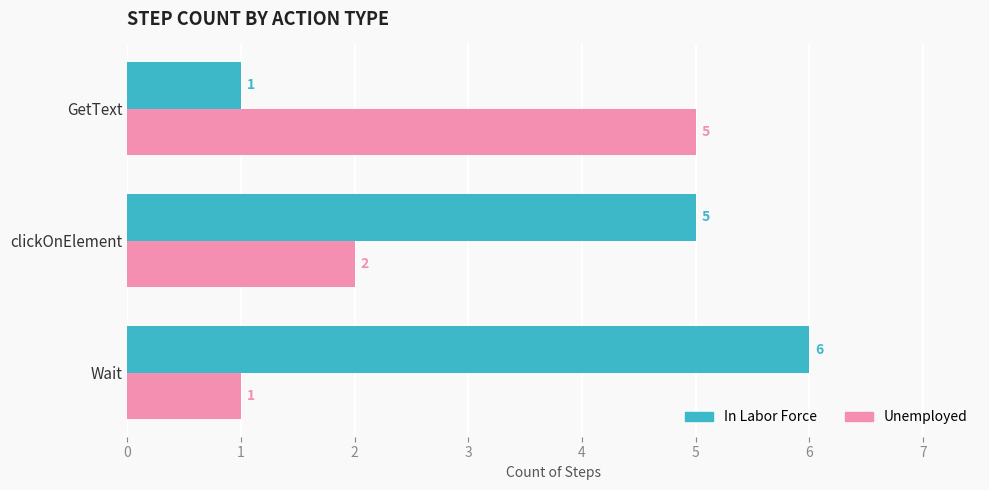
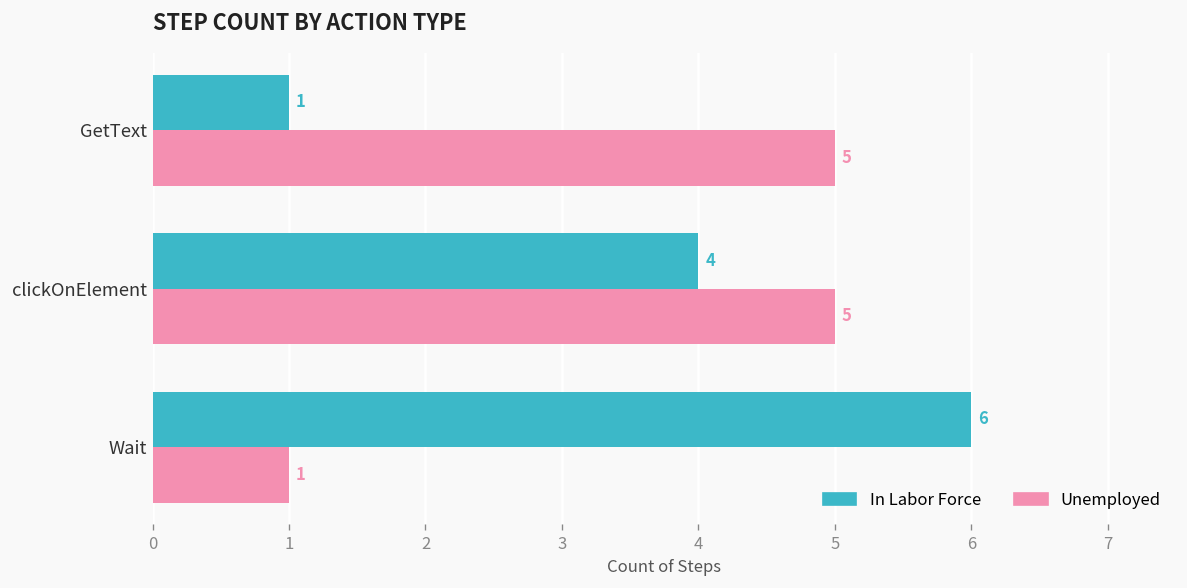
In Labor Force, clickOnElement: 5 -> 4
Unemployed, clickOnElement: 2 -> 5
